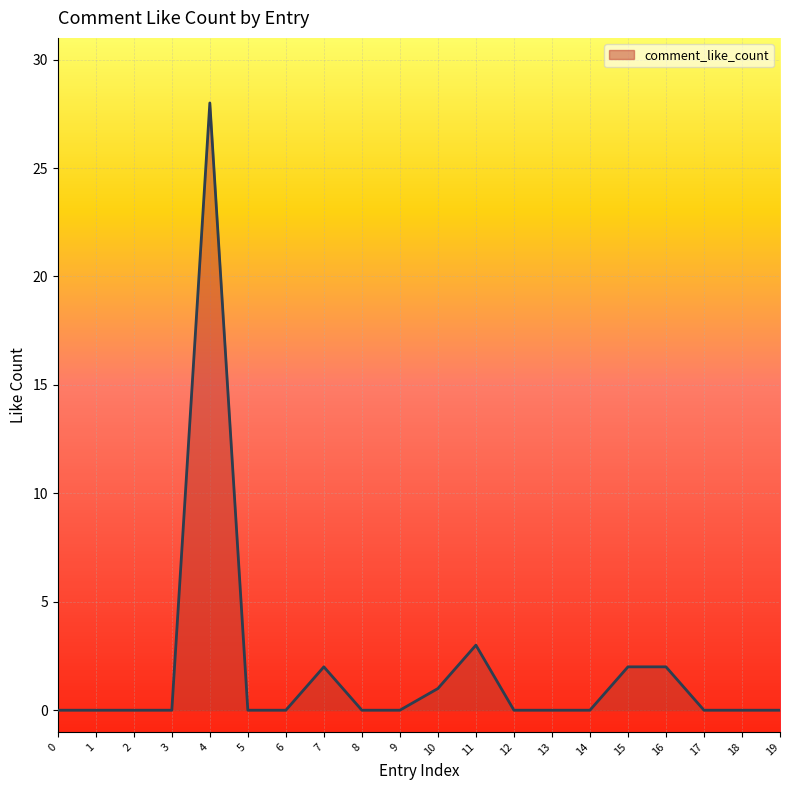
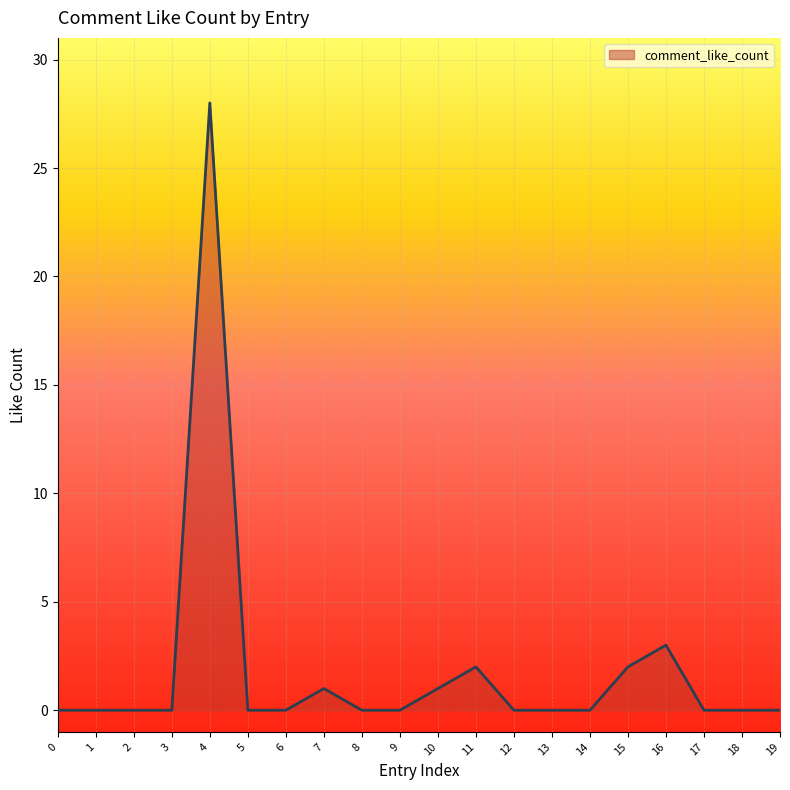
7: 2 -> 1
11: 3 -> 2
16: 2 -> 3
